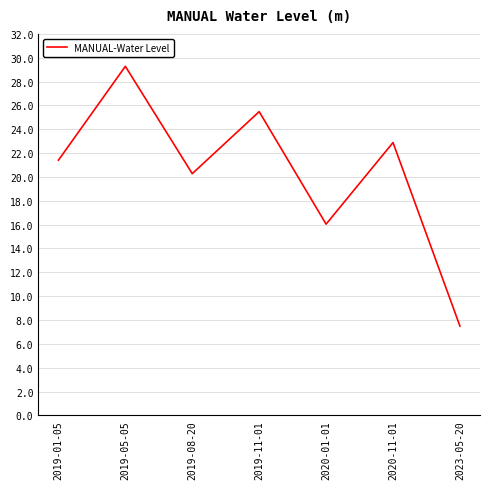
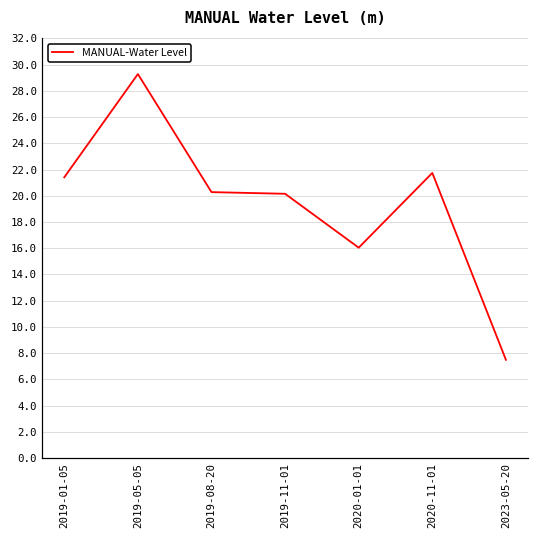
2019-11-01: 25.5 -> 20.1
2020-11-01: 22.9 -> 21.7
